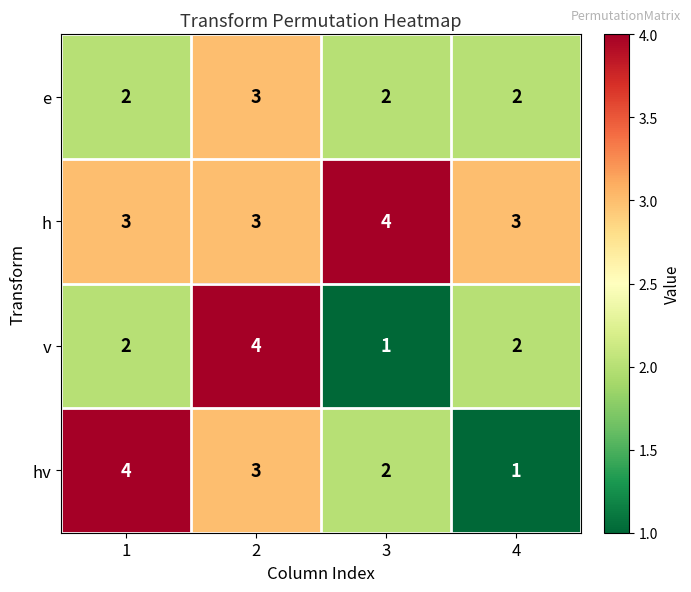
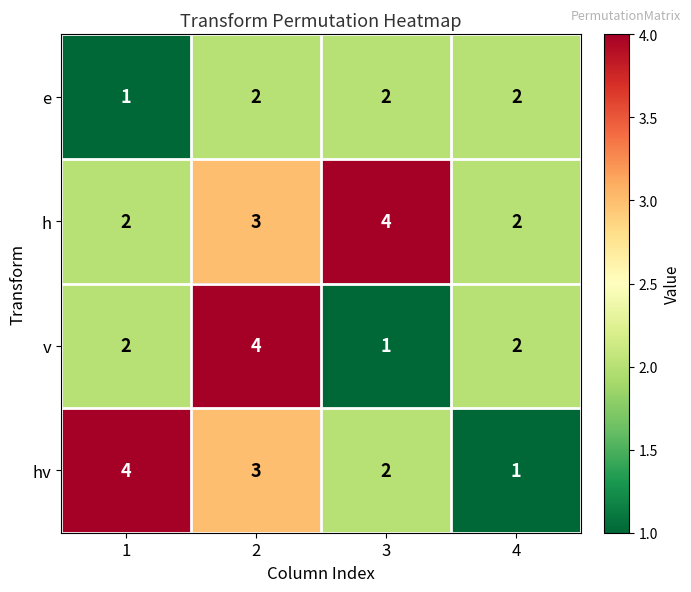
e, 1: 2 -> 1
e, 2: 3 -> 2
h, 1: 3 -> 2
h, 4: 3 -> 2
